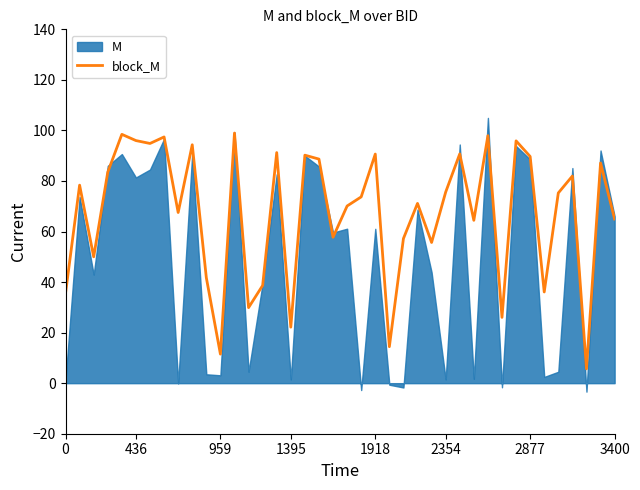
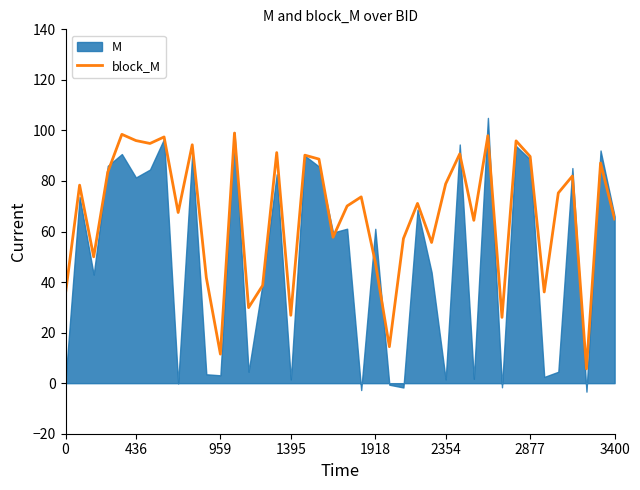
block_M, 1395: 22 -> 27
block_M, 1918: 91 -> 48
block_M, 2354: 76 -> 79
